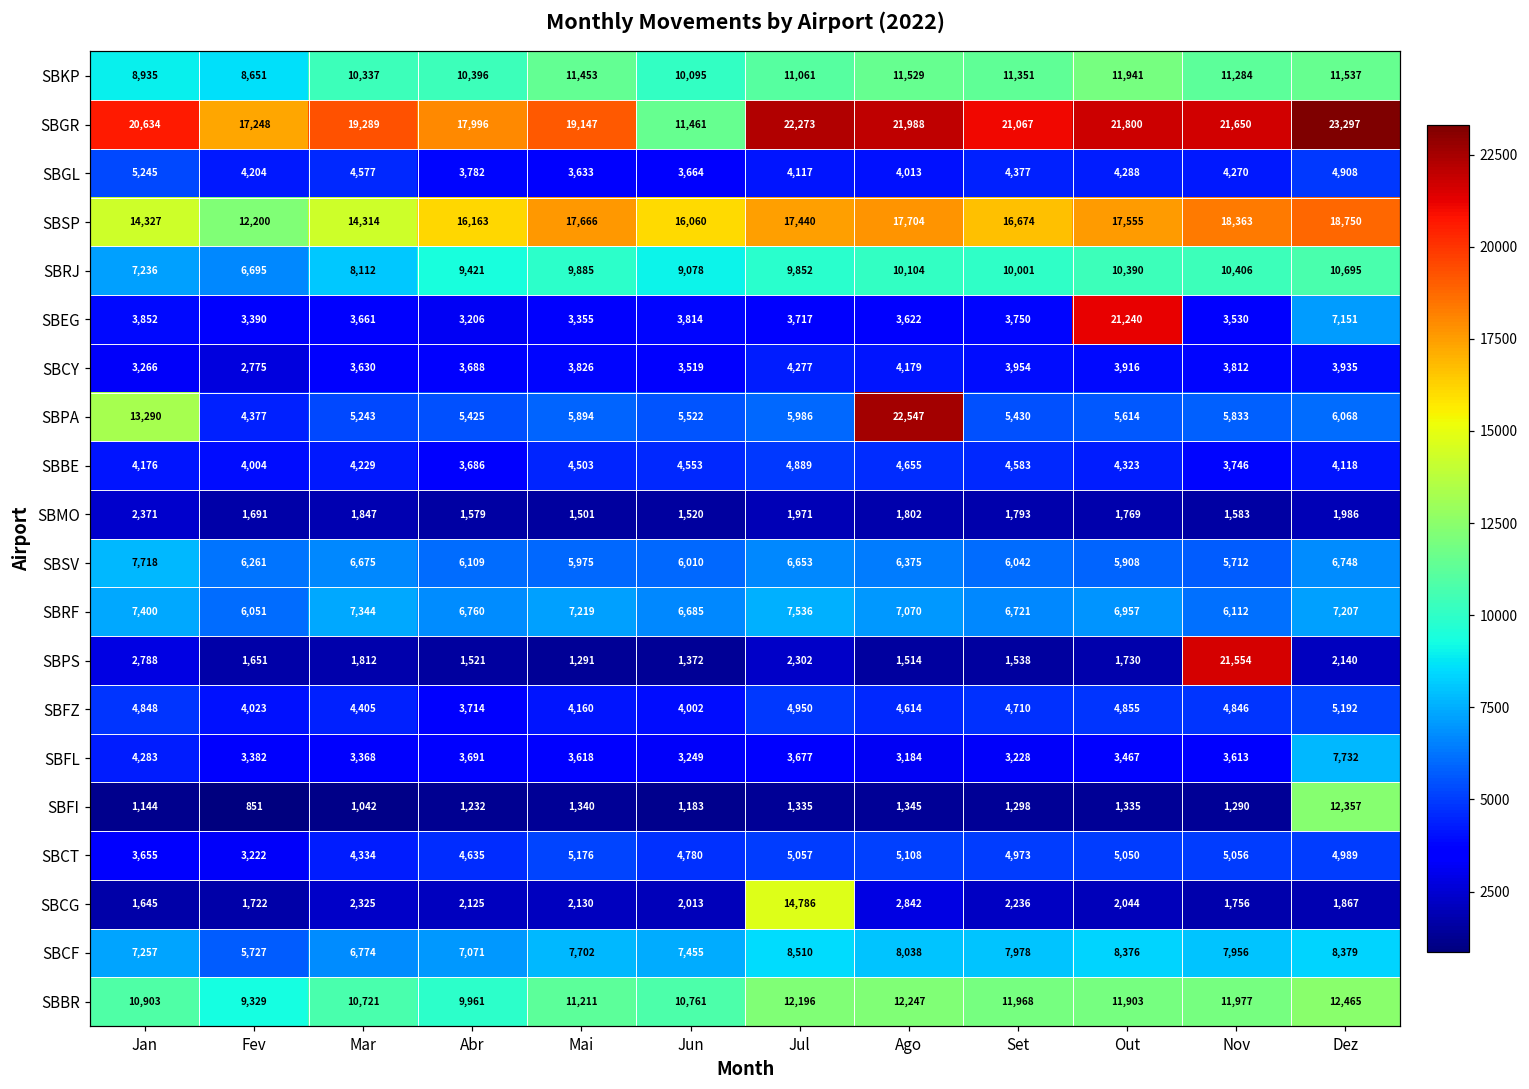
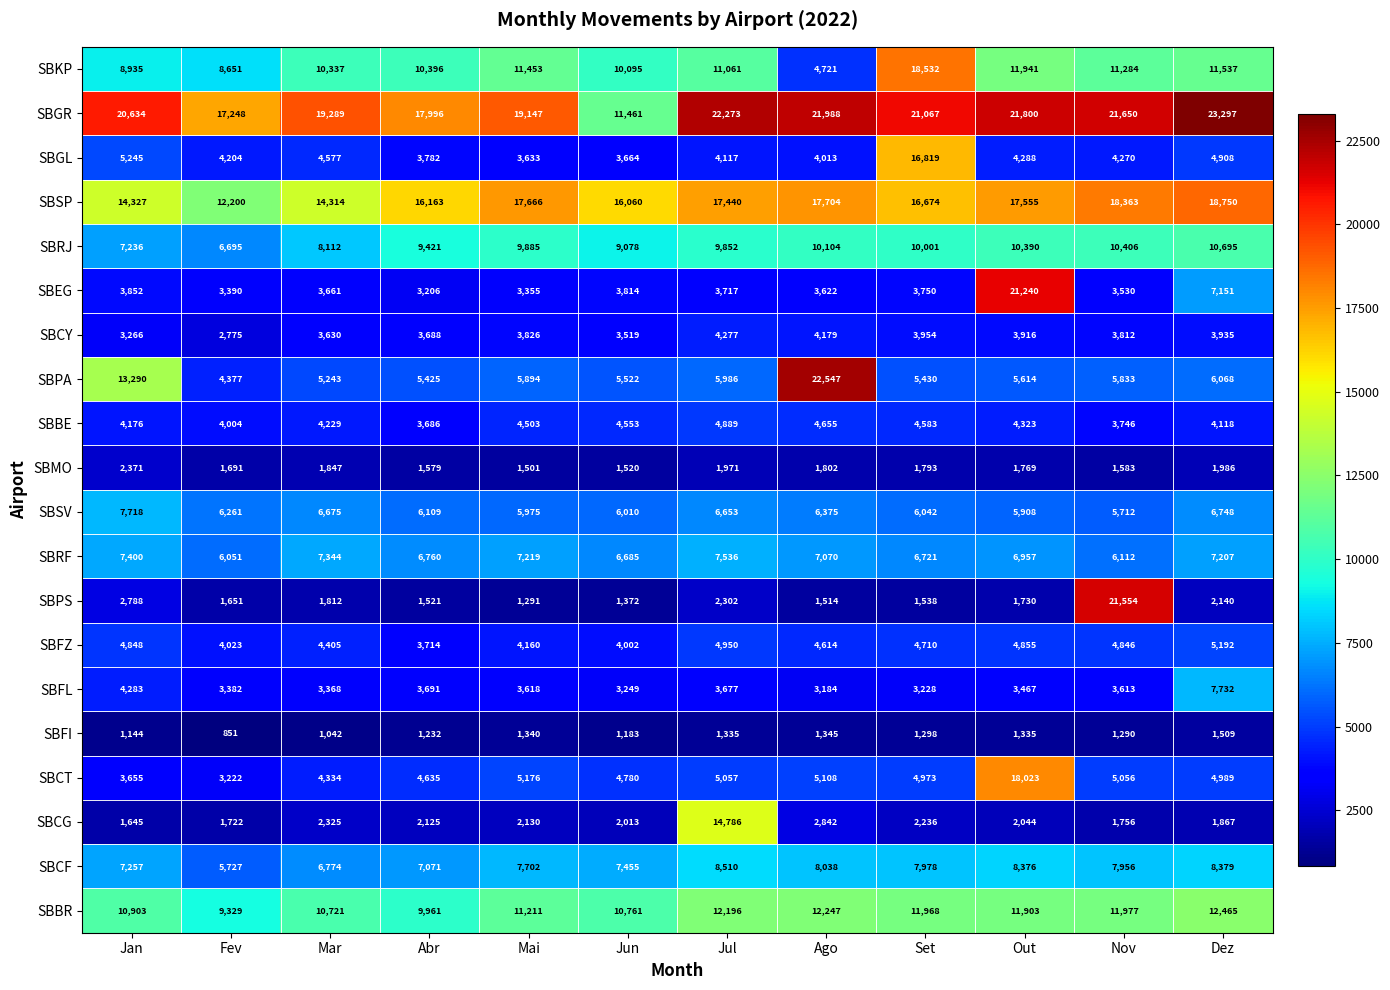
SBKP, Ago: 11,529 -> 4,721
SBKP, Set: 11,351 -> 18,532
SBGL, Set: 4,377 -> 16,819
SBFI, Dez: 12,357 -> 1,509
SBCT, Out: 5,050 -> 18,023
